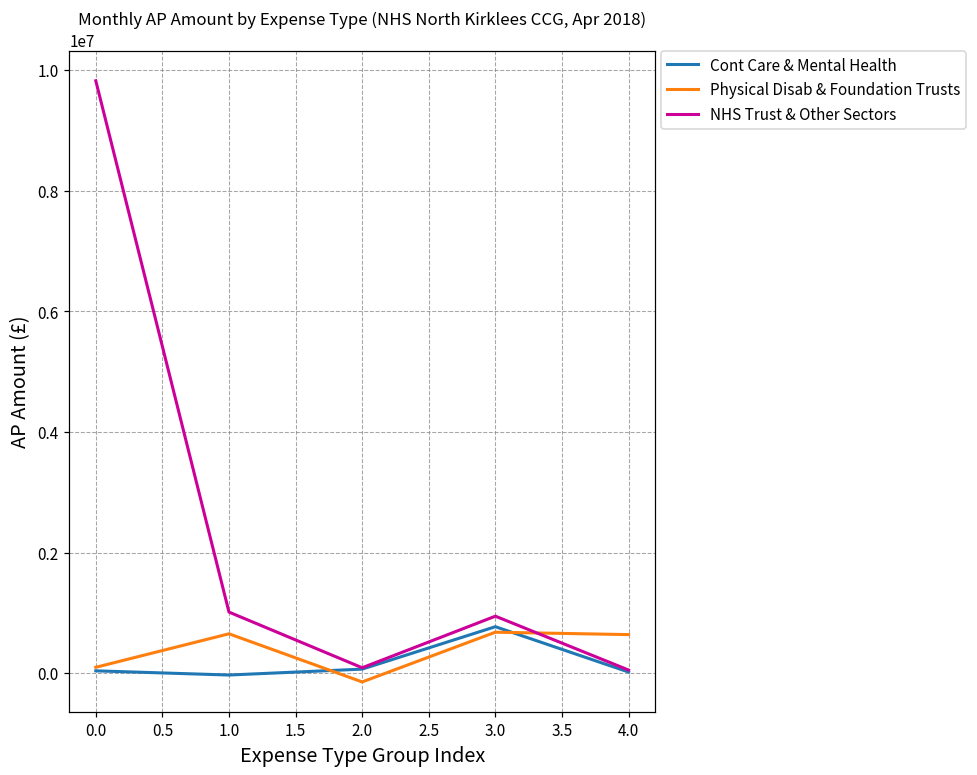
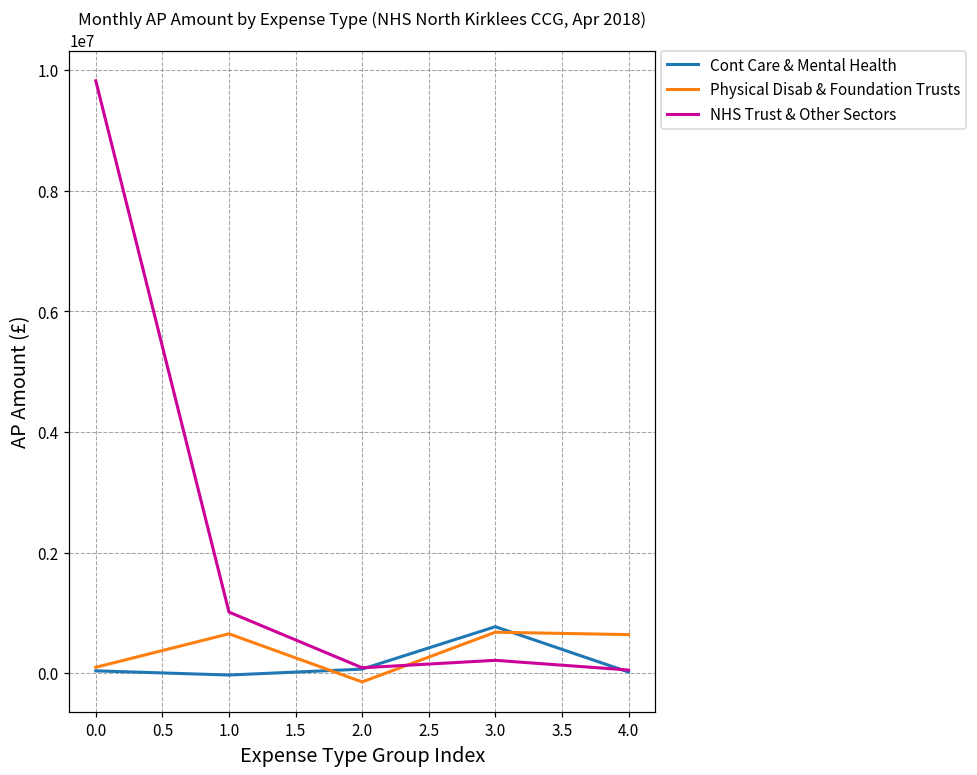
NHS Trust & Other Sectors, 3.0: 900000 -> 200000
